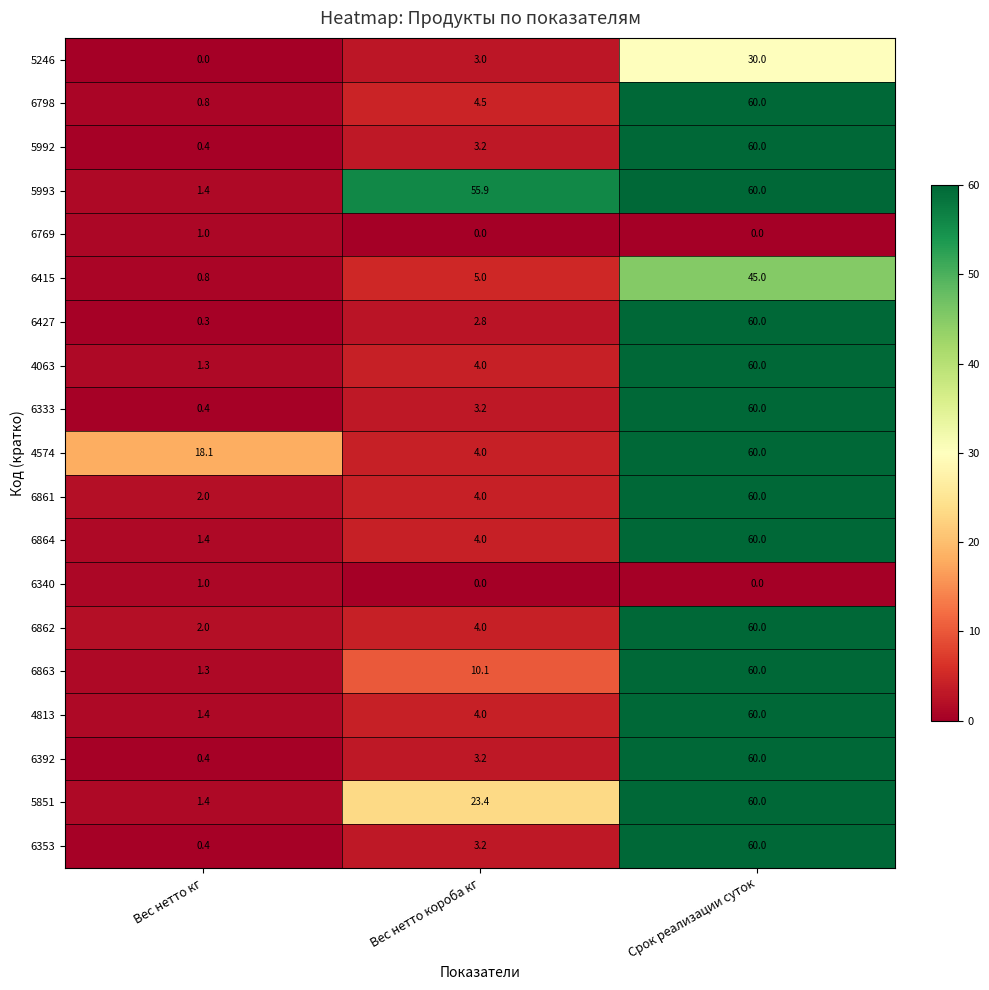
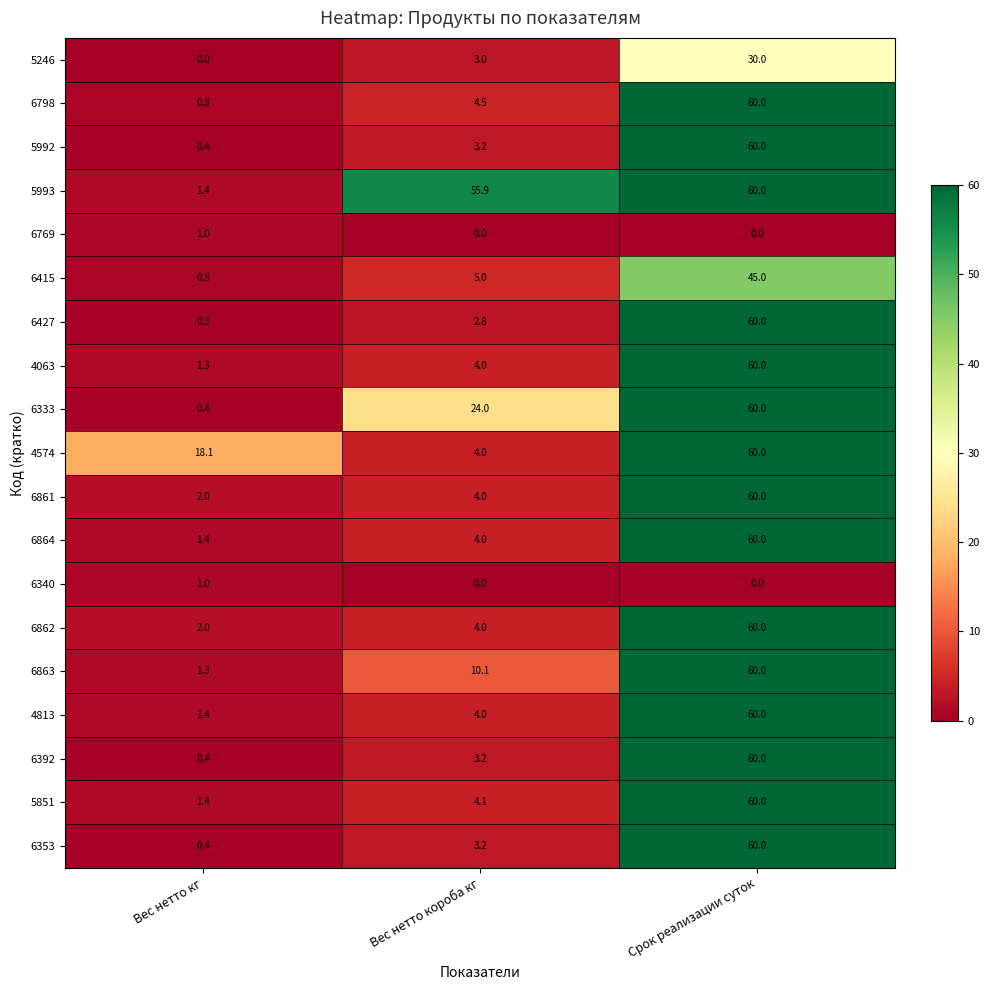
6333, Вес нетто короба кг: 3.2 -> 24.0
5851, Вес нетто короба кг: 23.4 -> 4.1
